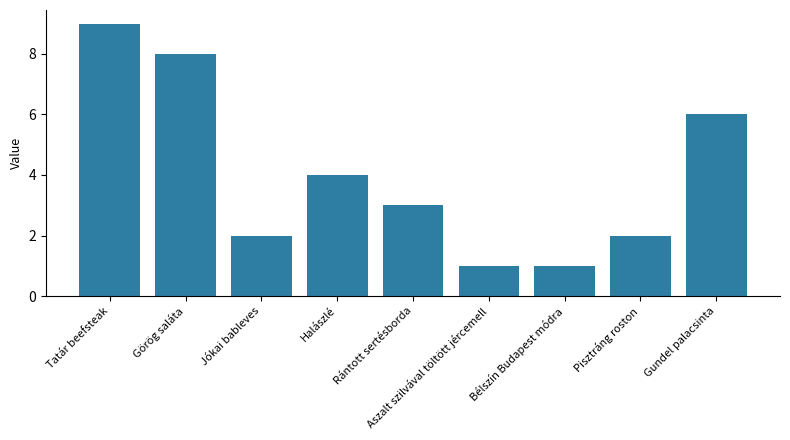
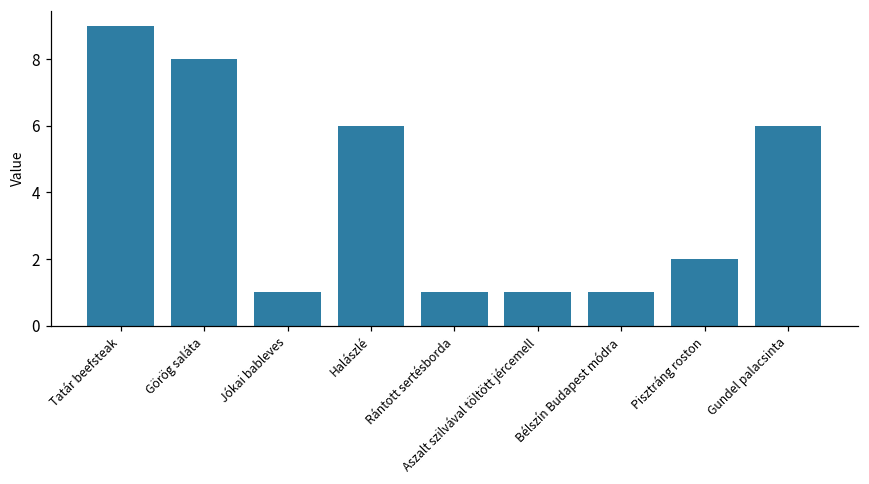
Jókai bableves: 2 -> 1
Halászlé: 4 -> 6
Rántott sertésborda: 3 -> 1
